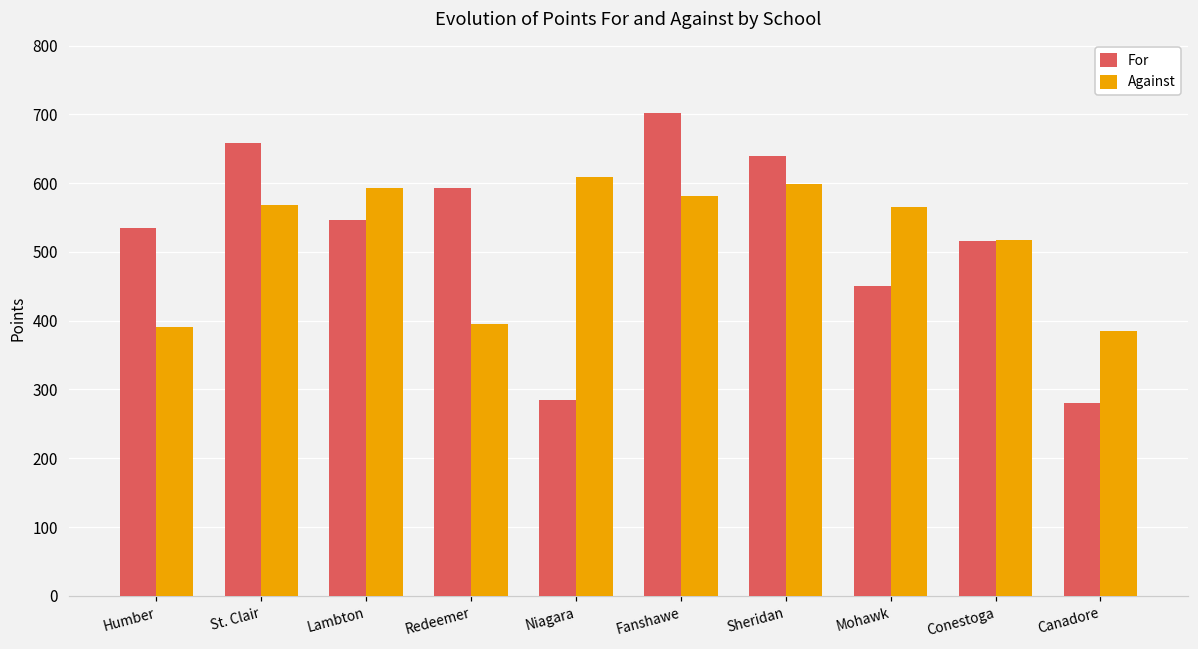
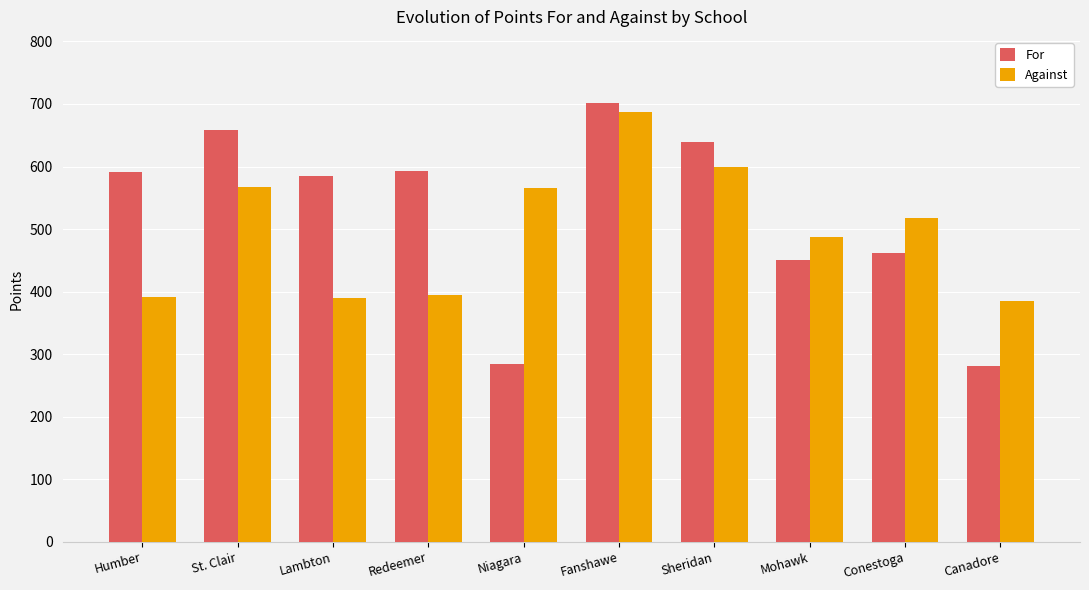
For, Humber: 540 -> 590
For, Lambton: 550 -> 590
Against, Lambton: 590 -> 390
Against, Niagara: 610 -> 570
Against, Fanshawe: 580 -> 690
Against, Mohawk: 570 -> 490
For, Conestoga: 520 -> 460
